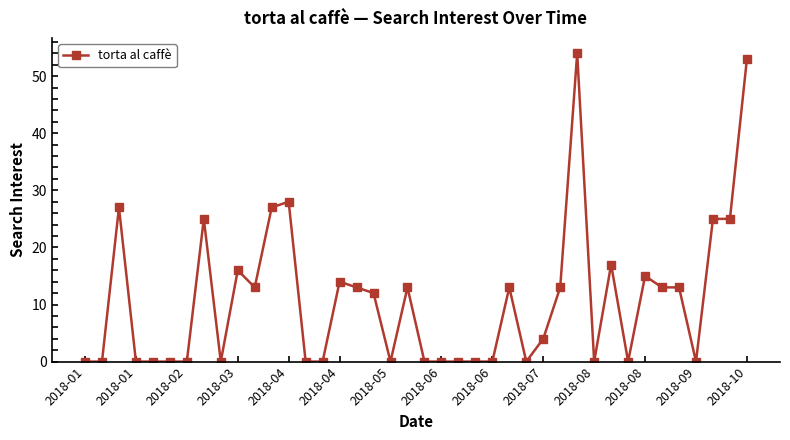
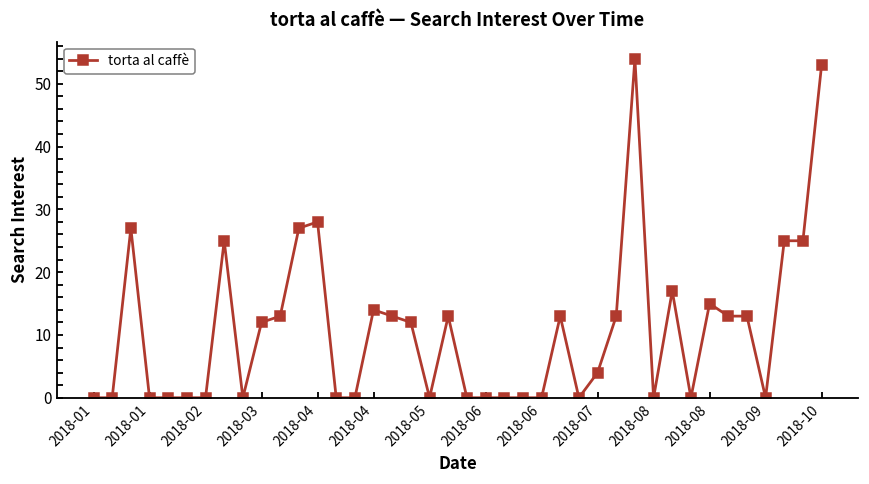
2018-03: 16 -> 12
